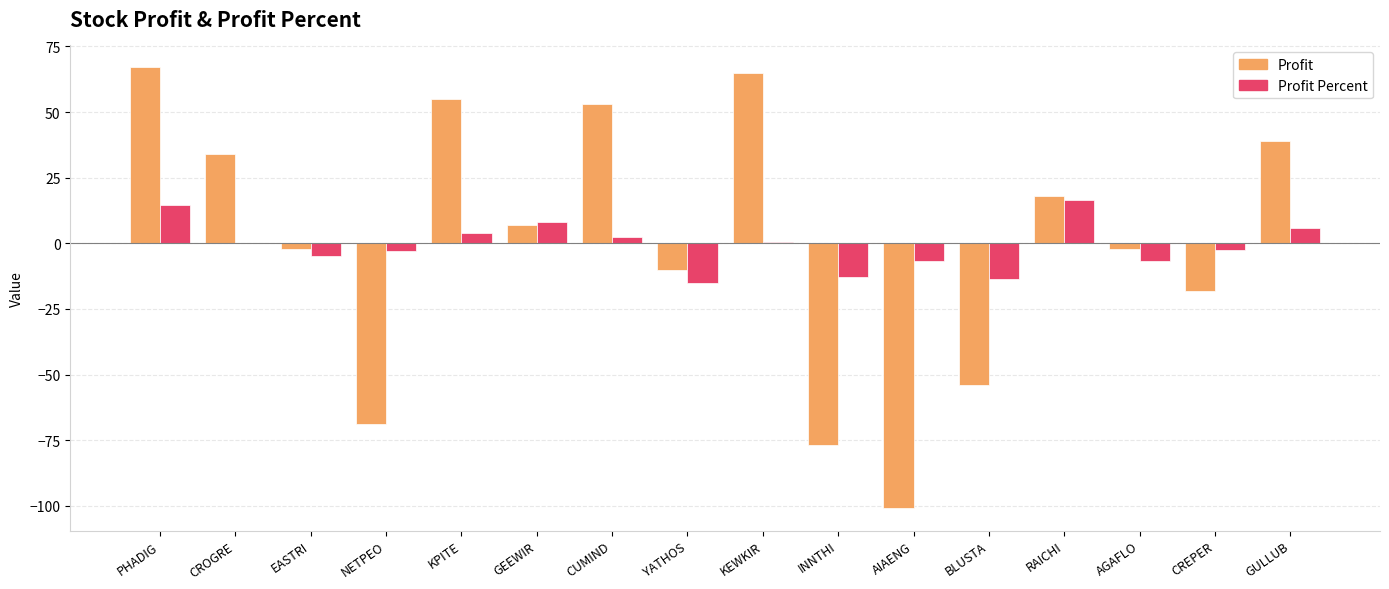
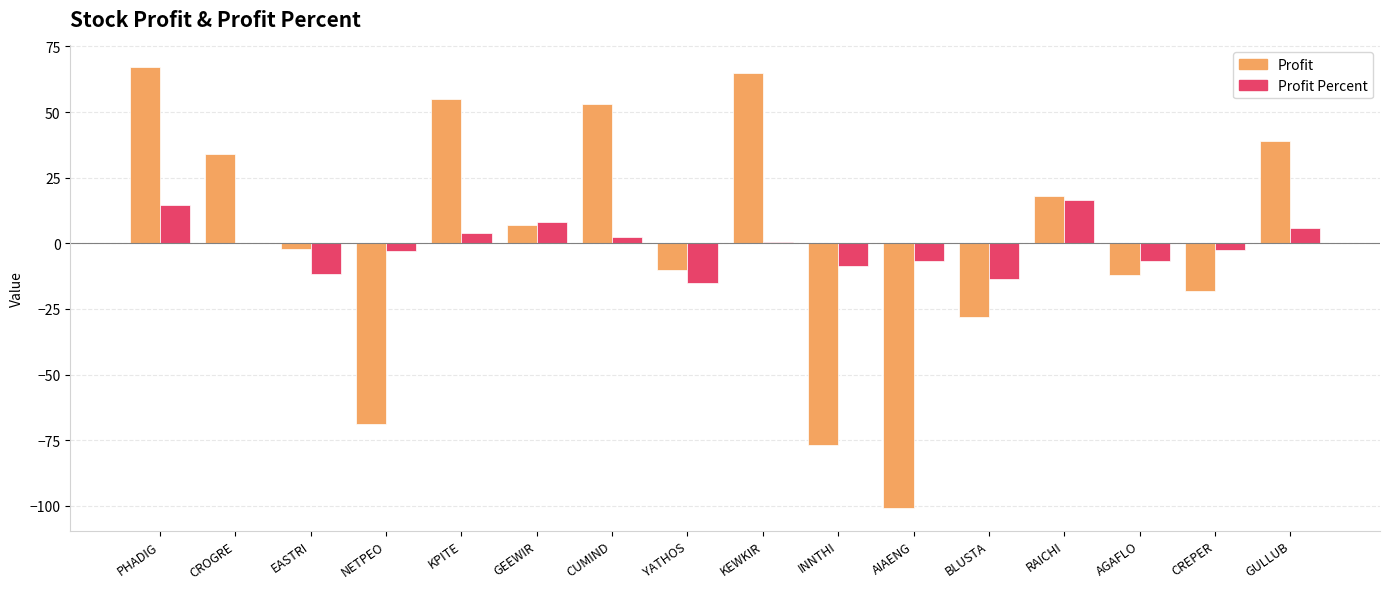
Profit Percent, EASTRI: -5 -> -12
Profit Percent, INNTHI: -13 -> -9
Profit, BLUSTA: -54 -> -28
Profit, AGAFLO: -2 -> -12
